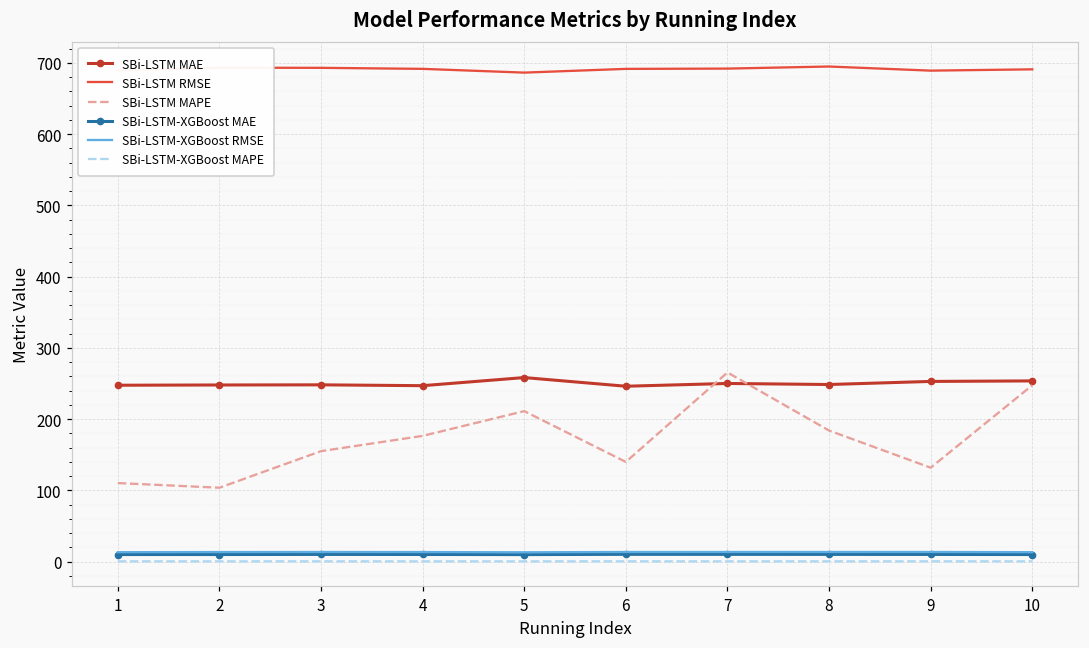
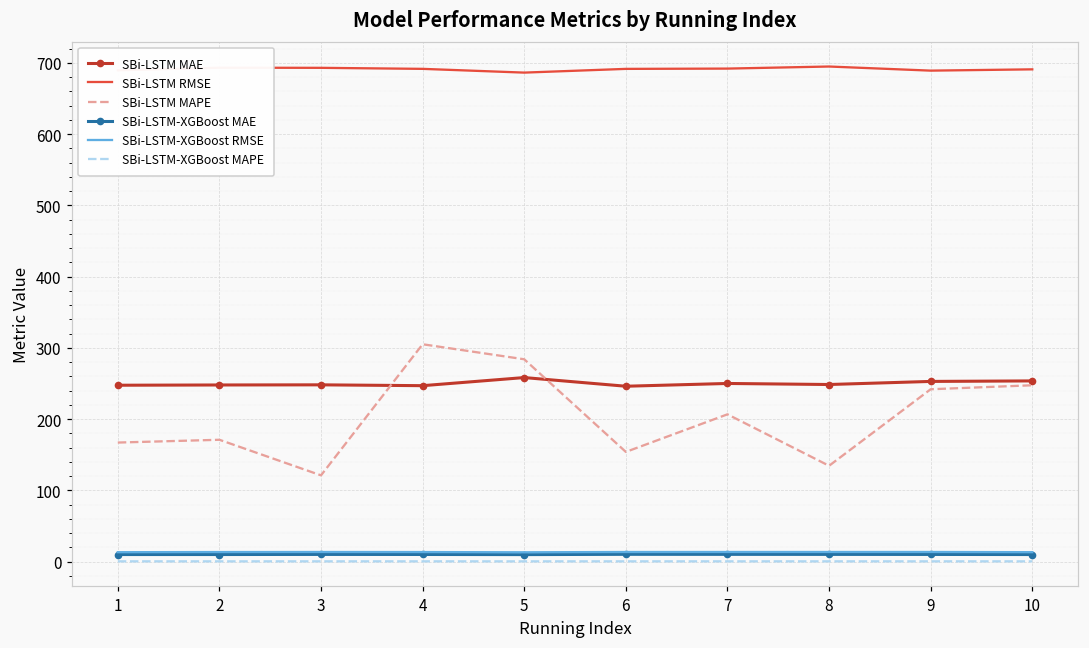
SBi-LSTM MAPE, 1: 110 -> 170
SBi-LSTM MAPE, 2: 100 -> 170
SBi-LSTM MAPE, 3: 160 -> 120
SBi-LSTM MAPE, 4: 180 -> 310
SBi-LSTM MAPE, 5: 210 -> 280
SBi-LSTM MAPE, 6: 140 -> 150
SBi-LSTM MAPE, 7: 270 -> 210
SBi-LSTM MAPE, 8: 180 -> 130
SBi-LSTM MAPE, 9: 130 -> 240
